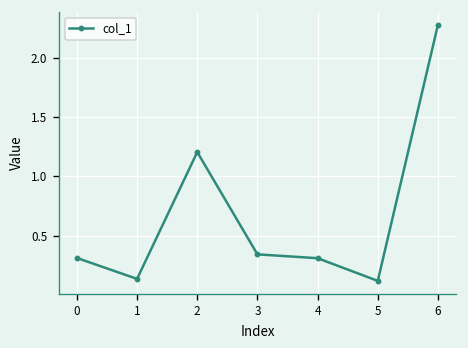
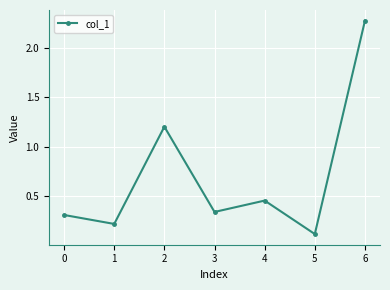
1: 0.1 -> 0.2
4: 0.3 -> 0.5
